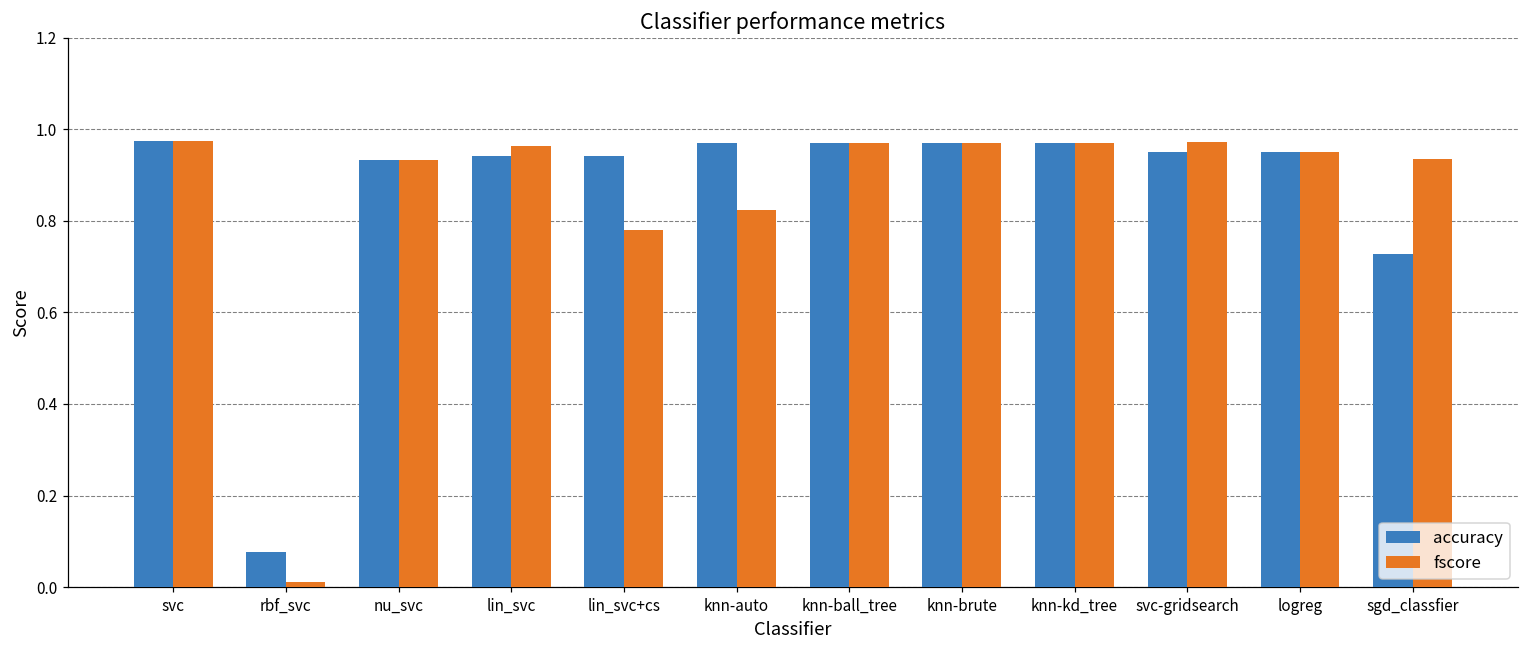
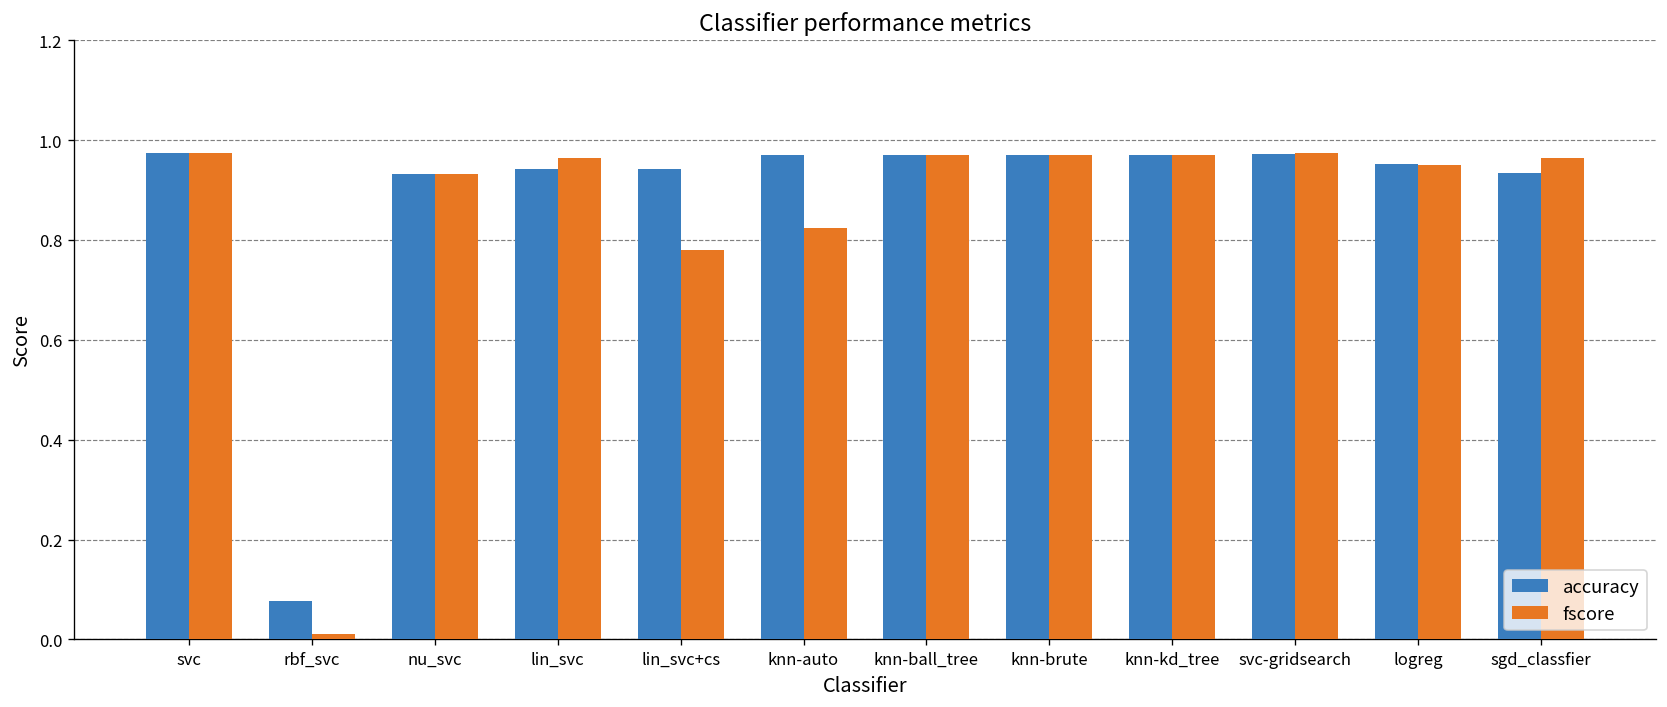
accuracy, svc-gridsearch: 0.95 -> 0.97
accuracy, sgd_classfier: 0.73 -> 0.93
fscore, sgd_classfier: 0.93 -> 0.96
